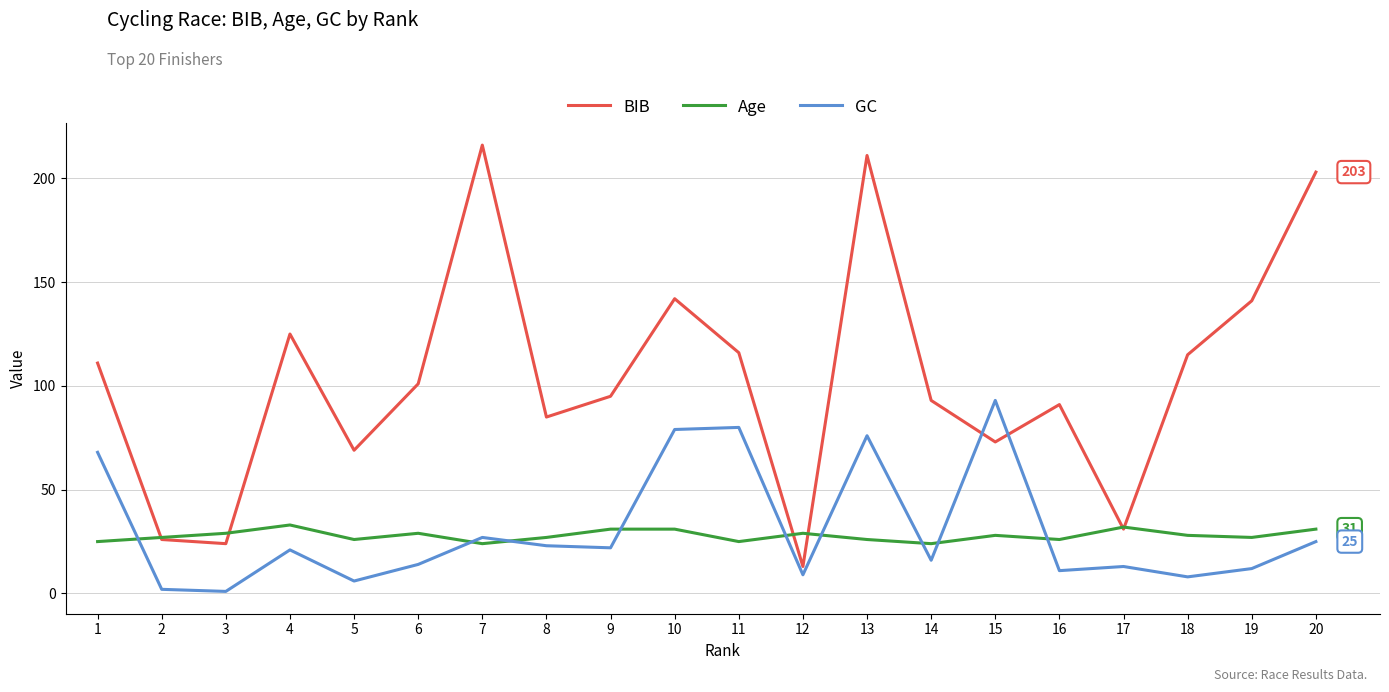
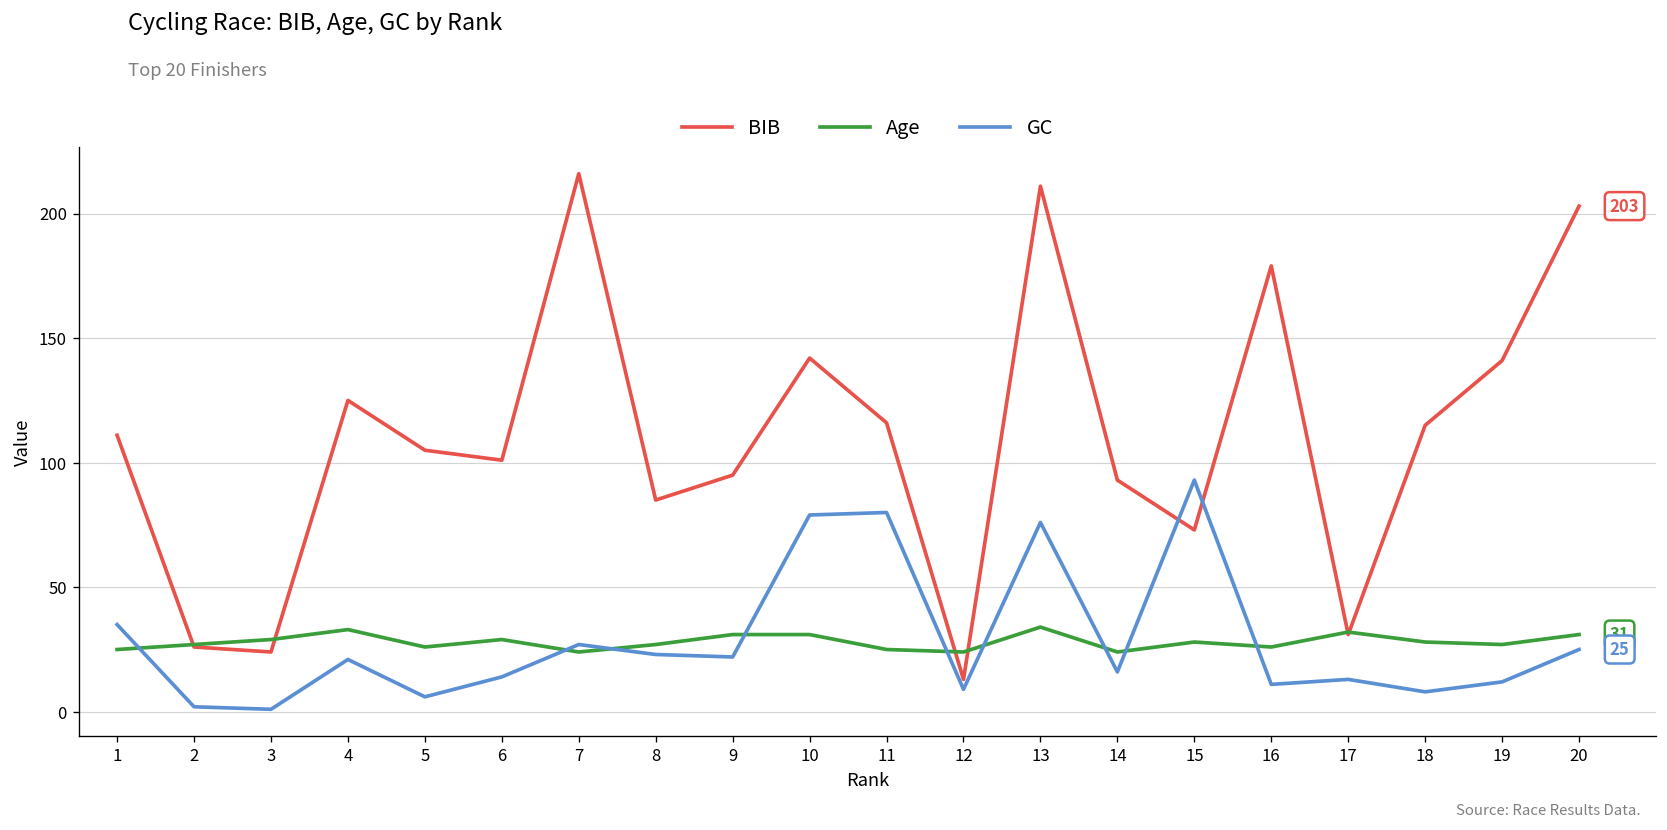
GC, 1: 68 -> 35
BIB, 5: 69 -> 105
Age, 12: 29 -> 24
Age, 13: 26 -> 34
BIB, 16: 91 -> 179
